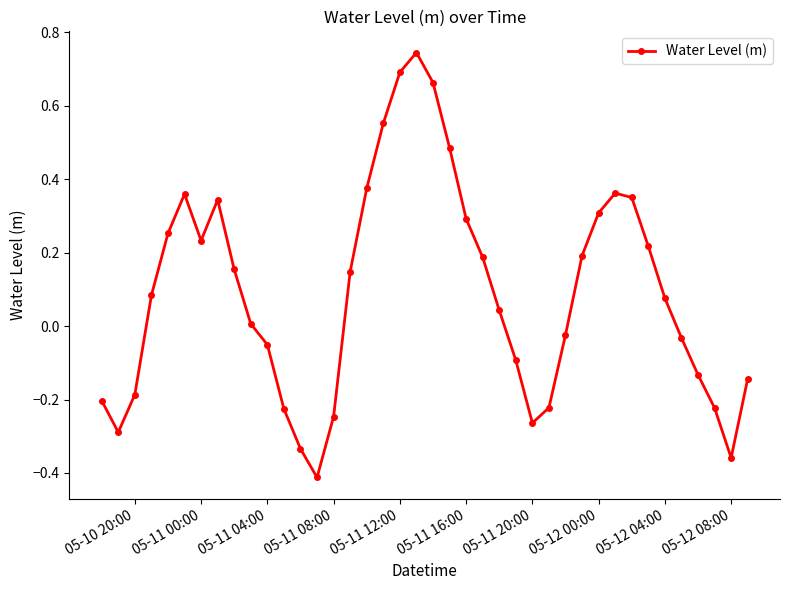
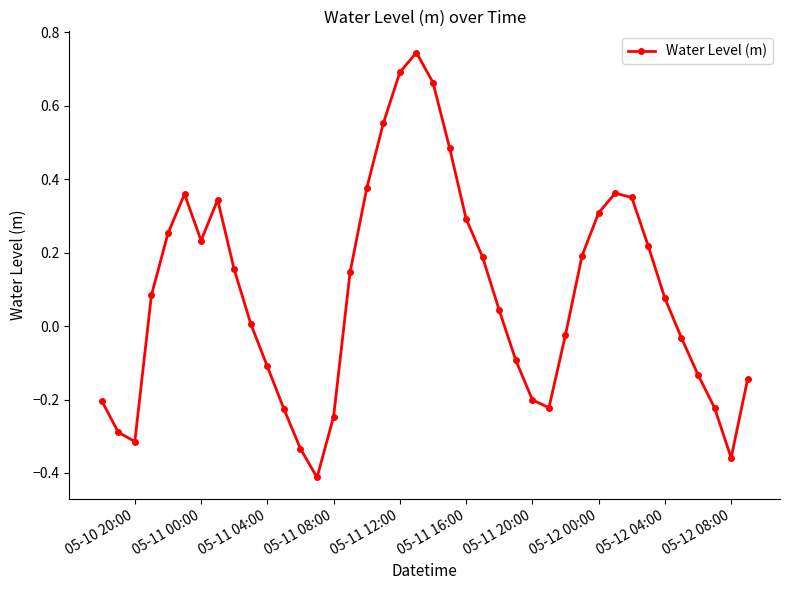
05-10 20:00: -0.19 -> -0.31
05-11 04:00: -0.05 -> -0.11
05-11 20:00: -0.26 -> -0.20
